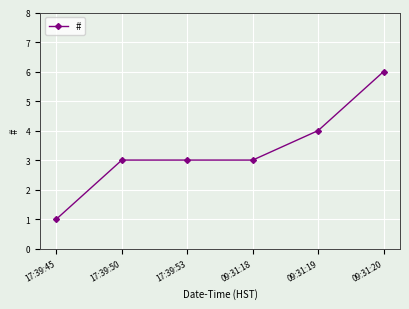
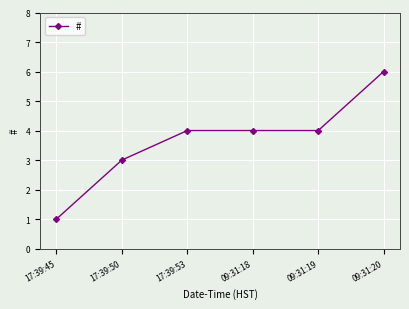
17:39:53: 3 -> 4
09:31:18: 3 -> 4
